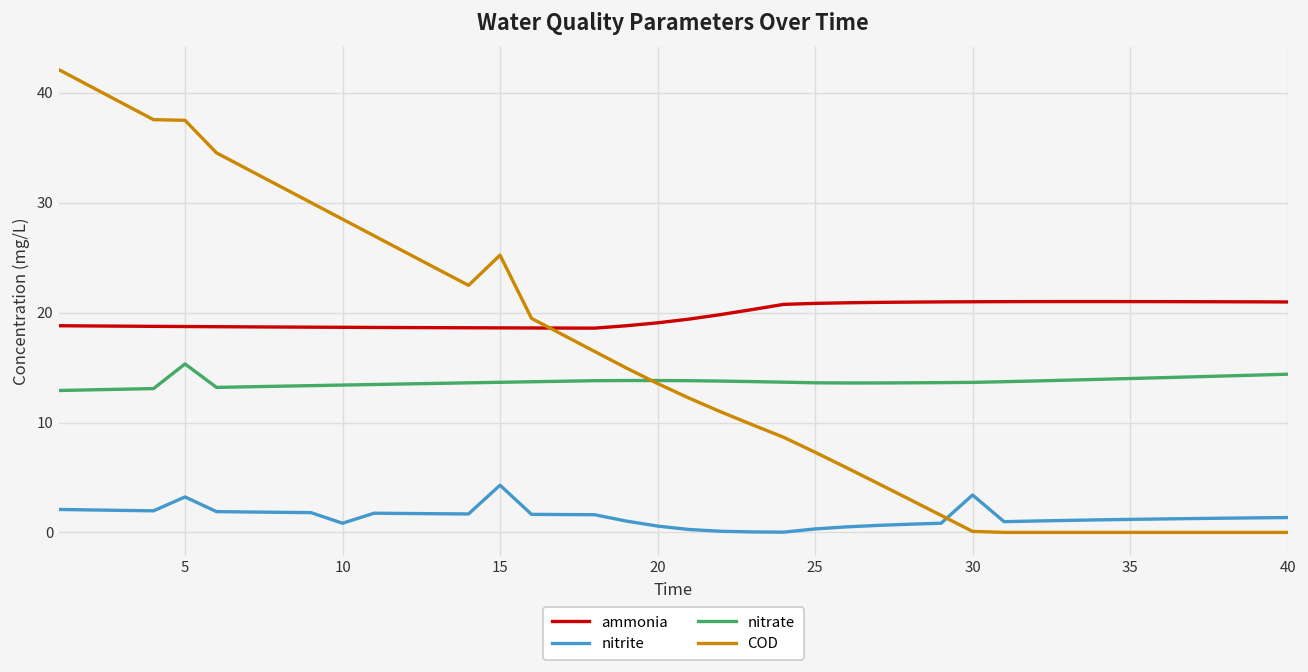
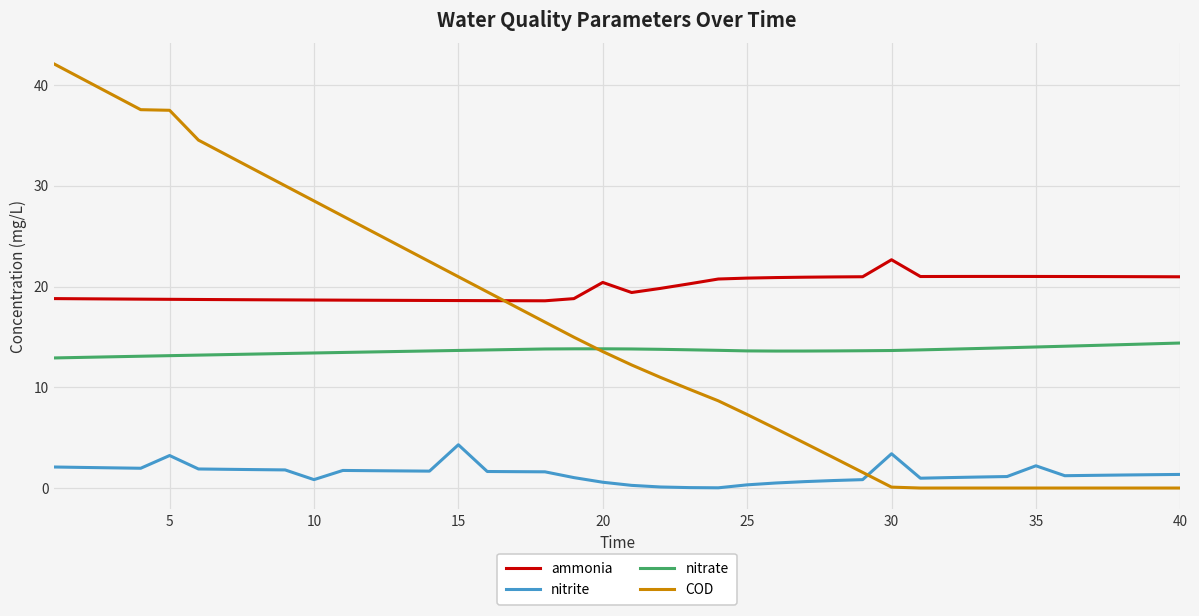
nitrate, 5: 15 -> 13
COD, 15: 25 -> 21
ammonia, 20: 19 -> 20
ammonia, 30: 21 -> 23
nitrite, 35: 1 -> 2
